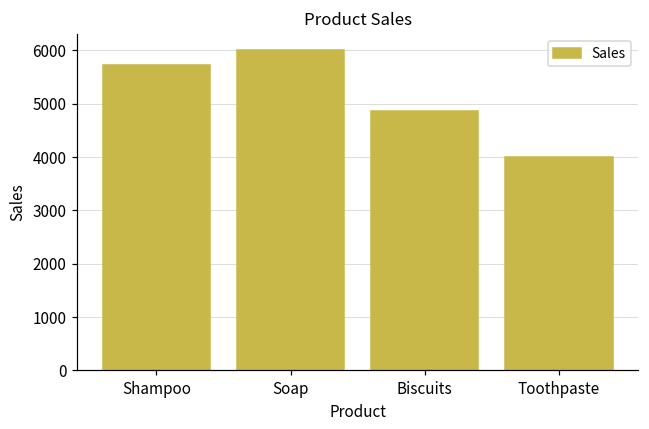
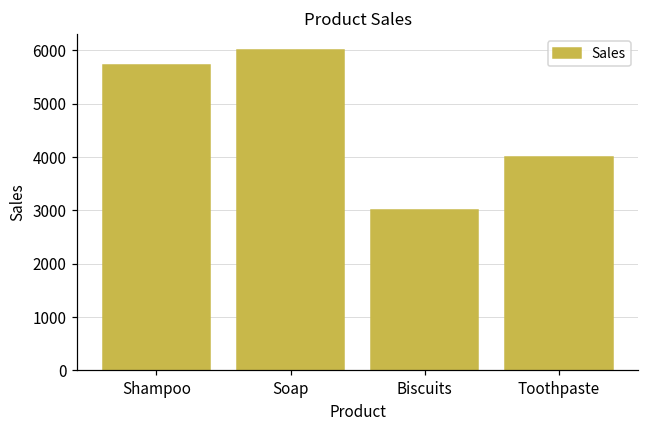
Biscuits: 4900 -> 3000
